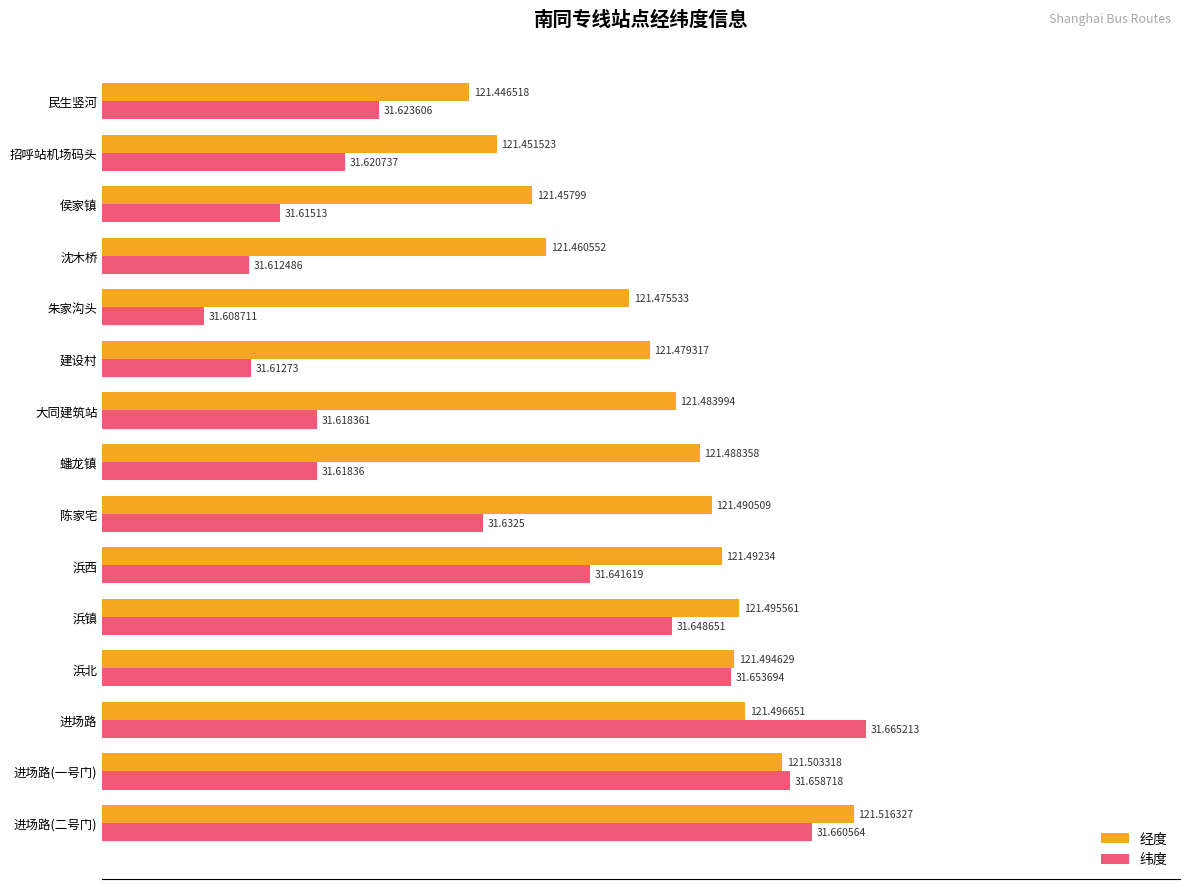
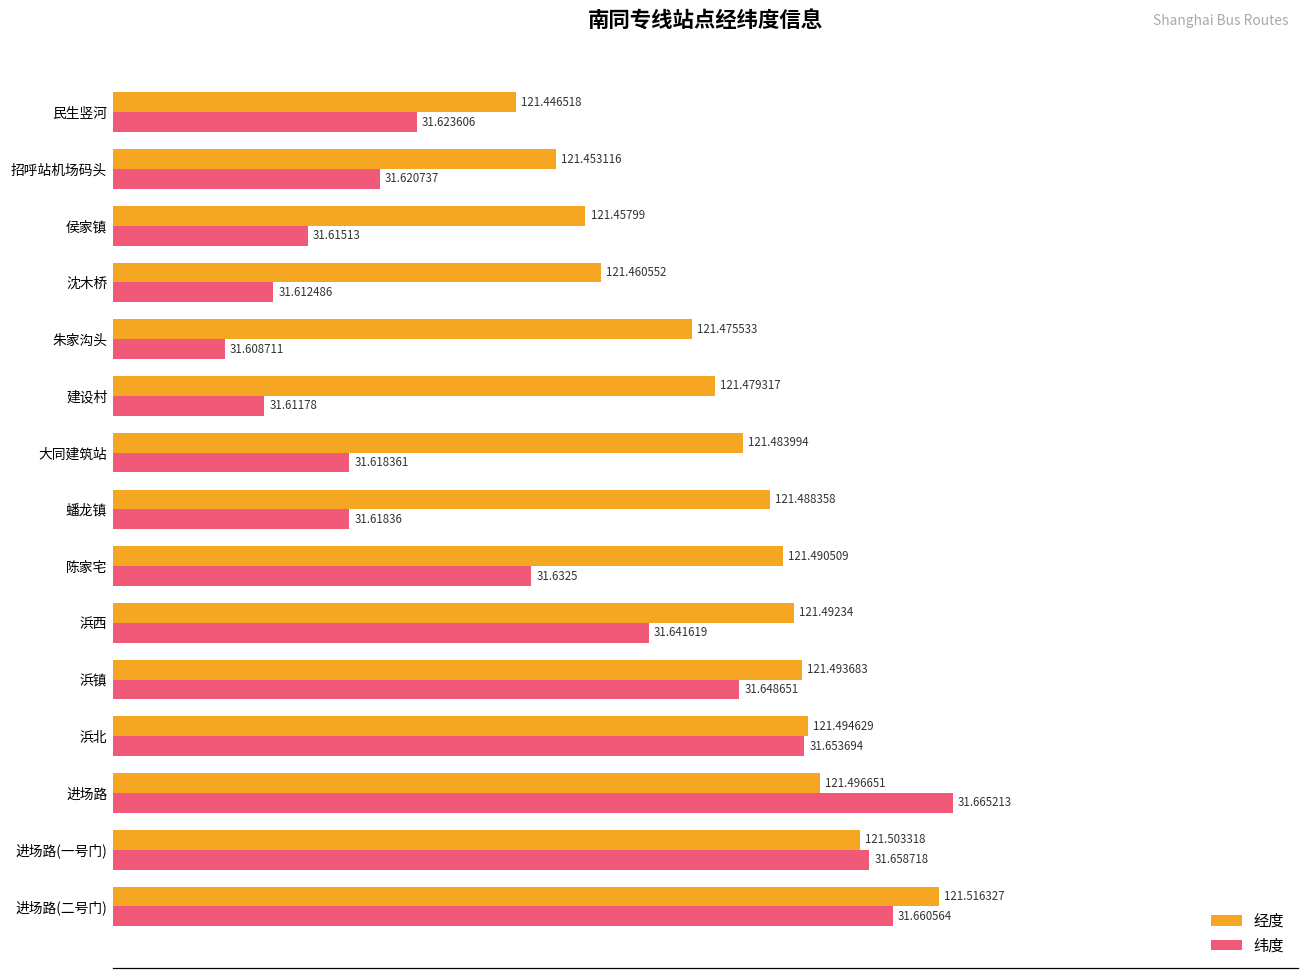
经度, 招呼站机场码头: 121.451523 -> 121.453116
纬度, 建设村: 31.61273 -> 31.61178
经度, 浜镇: 121.495561 -> 121.493683
